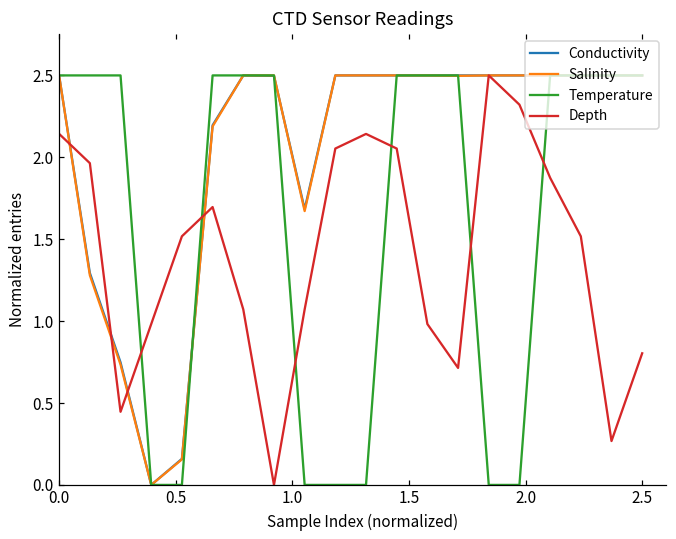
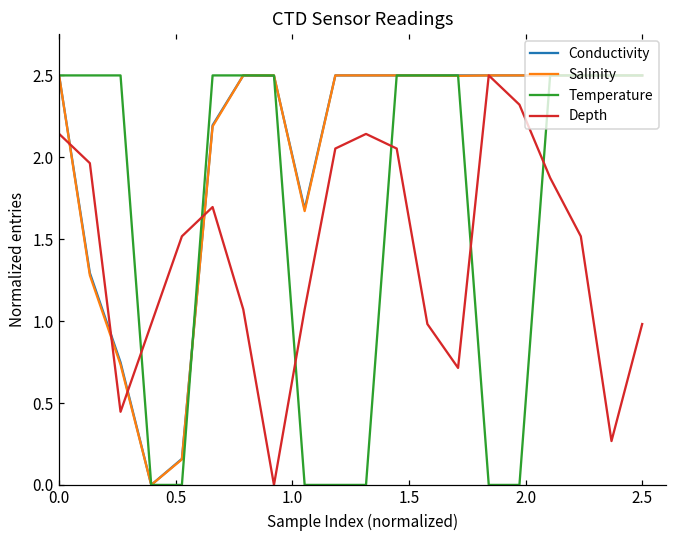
Depth, 2.5: 0.80 -> 0.98
